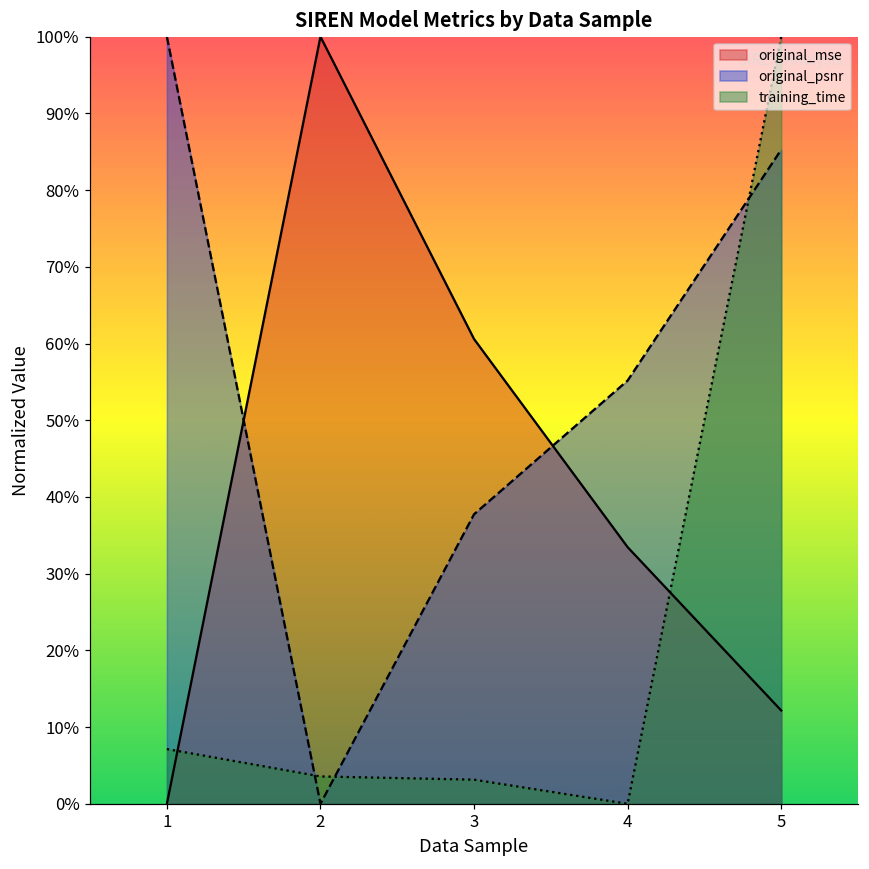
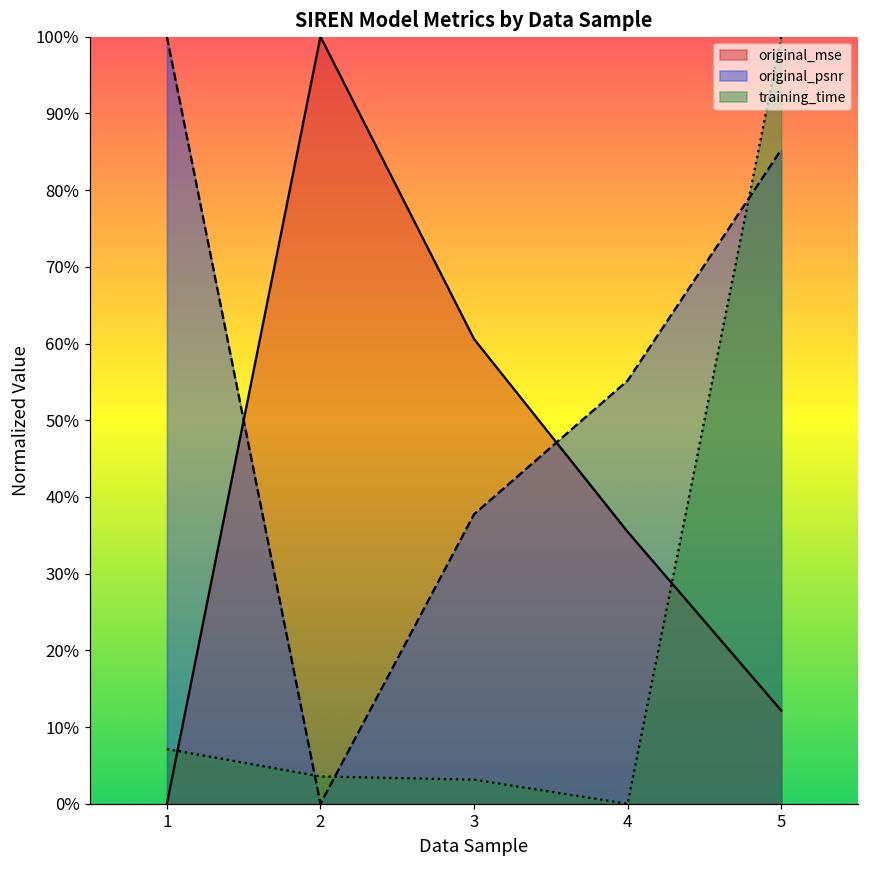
original_mse, 4: 33% -> 35%
